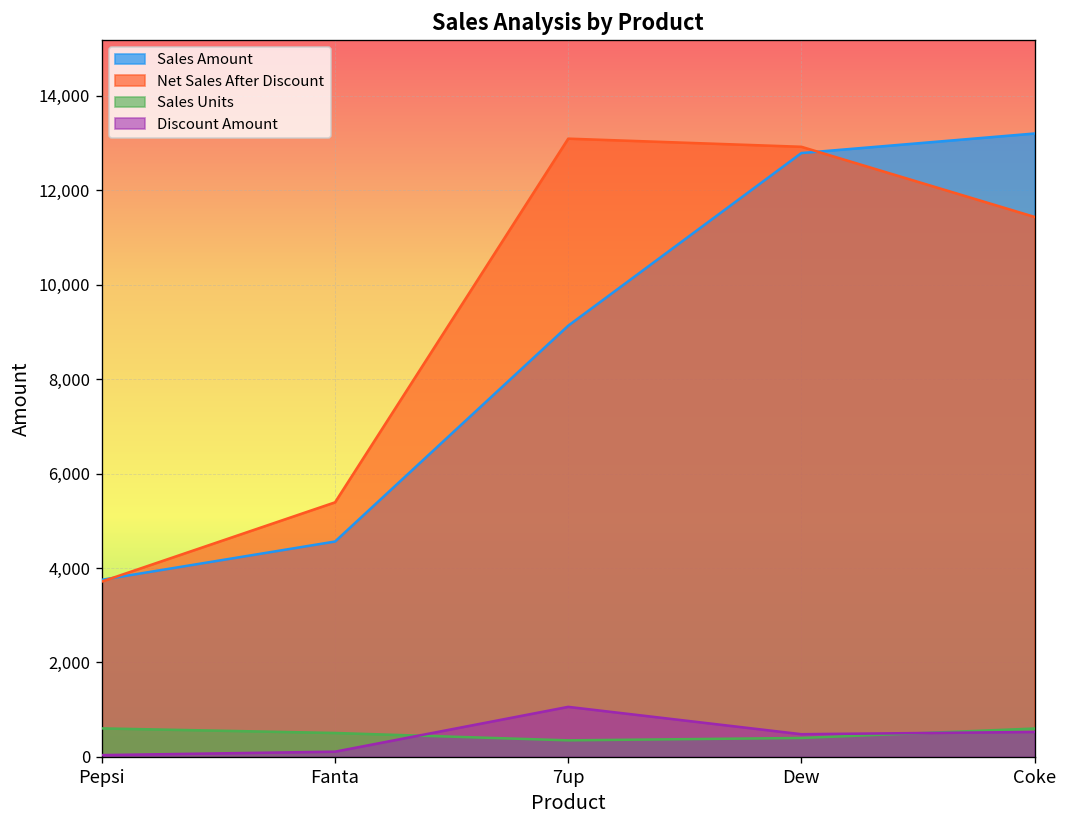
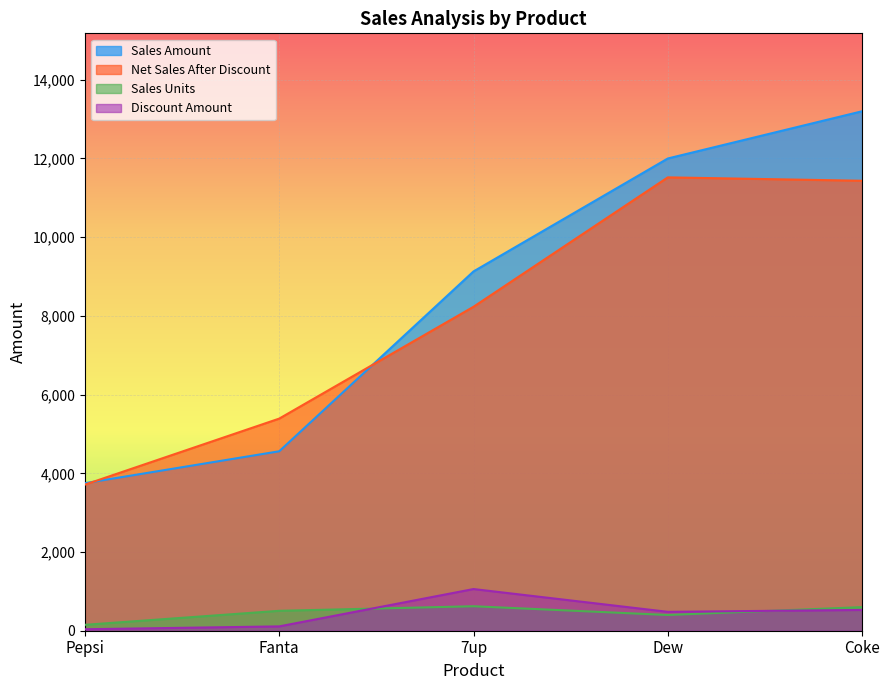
Sales Units, Pepsi: 600 -> 200
Net Sales After Discount, 7up: 13,100 -> 8,200
Sales Units, 7up: 400 -> 600
Sales Amount, Dew: 12,800 -> 12,000
Net Sales After Discount, Dew: 12,900 -> 11,500
